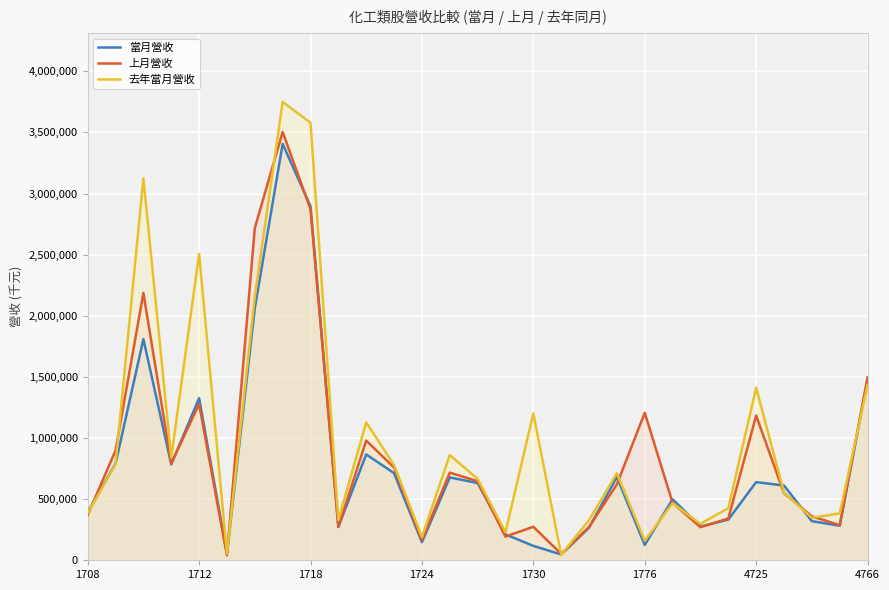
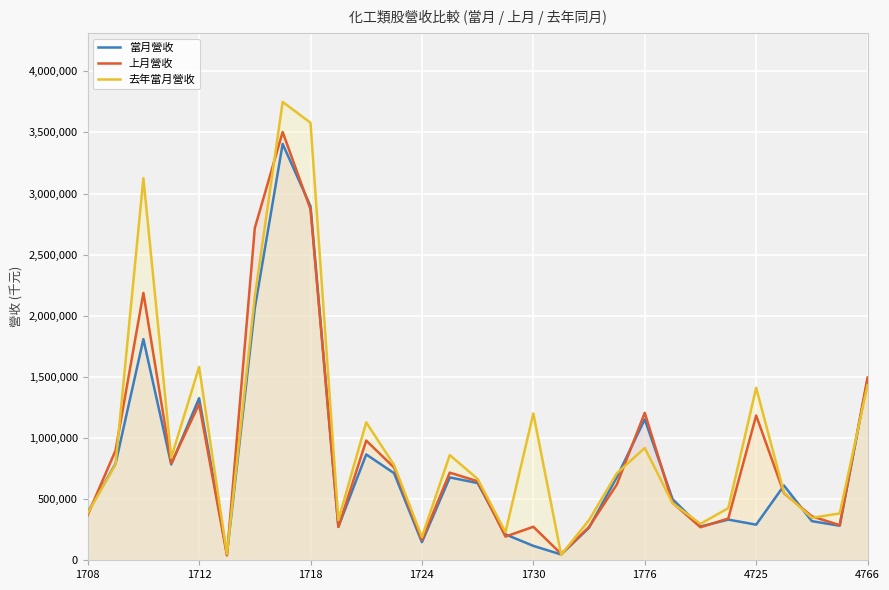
去年當月營收, 1712: 2,510,000 -> 1,580,000
當月營收, 1776: 130,000 -> 1,150,000
去年當月營收, 1776: 160,000 -> 920,000
當月營收, 4725: 640,000 -> 290,000
